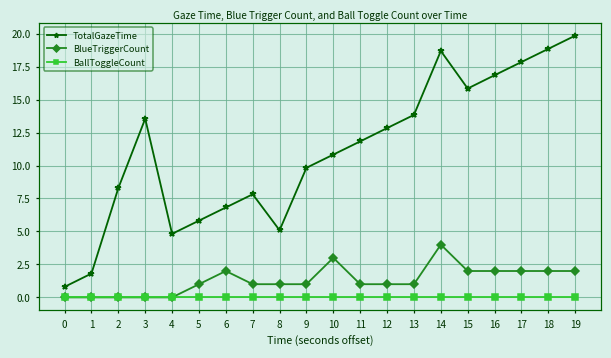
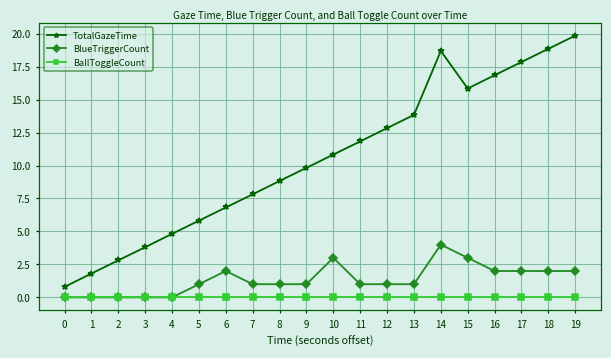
TotalGazeTime, 2: 8.3 -> 2.8
TotalGazeTime, 3: 13.6 -> 3.8
TotalGazeTime, 8: 5.1 -> 8.8
BlueTriggerCount, 15: 2 -> 3
